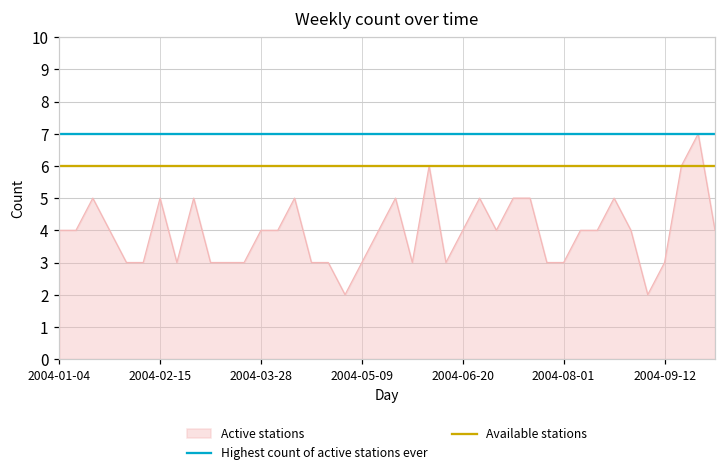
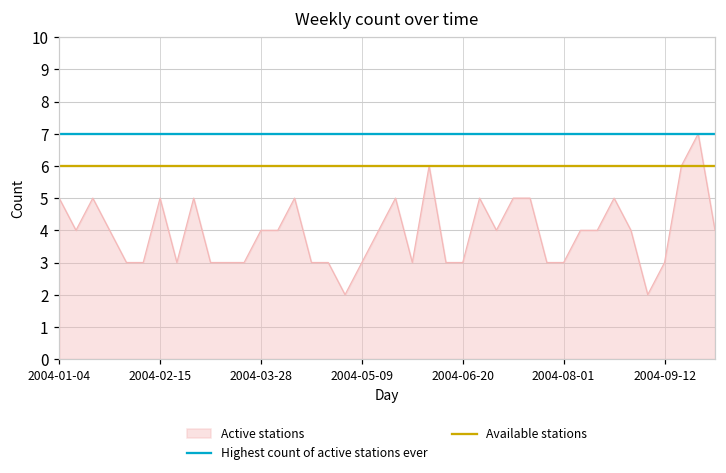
Active stations, 2004-01-04: 4 -> 5
Active stations, 2004-06-20: 4 -> 3
